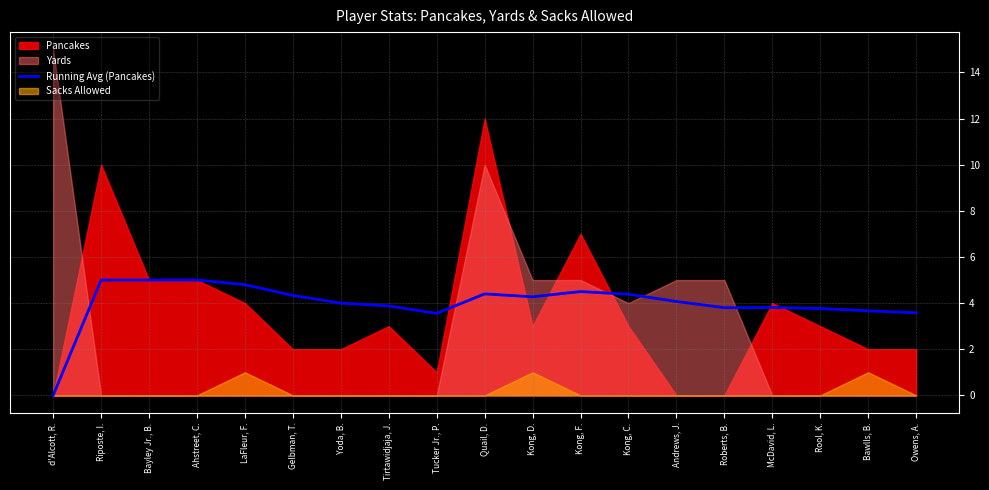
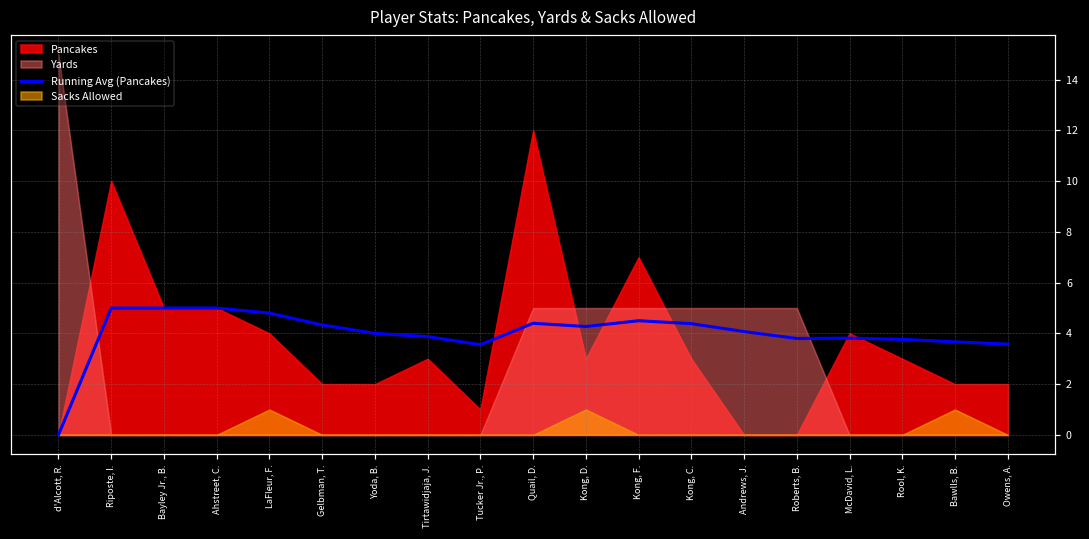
Yards, Quail, D.: 10 -> 5
Yards, Kong, C.: 4 -> 5
